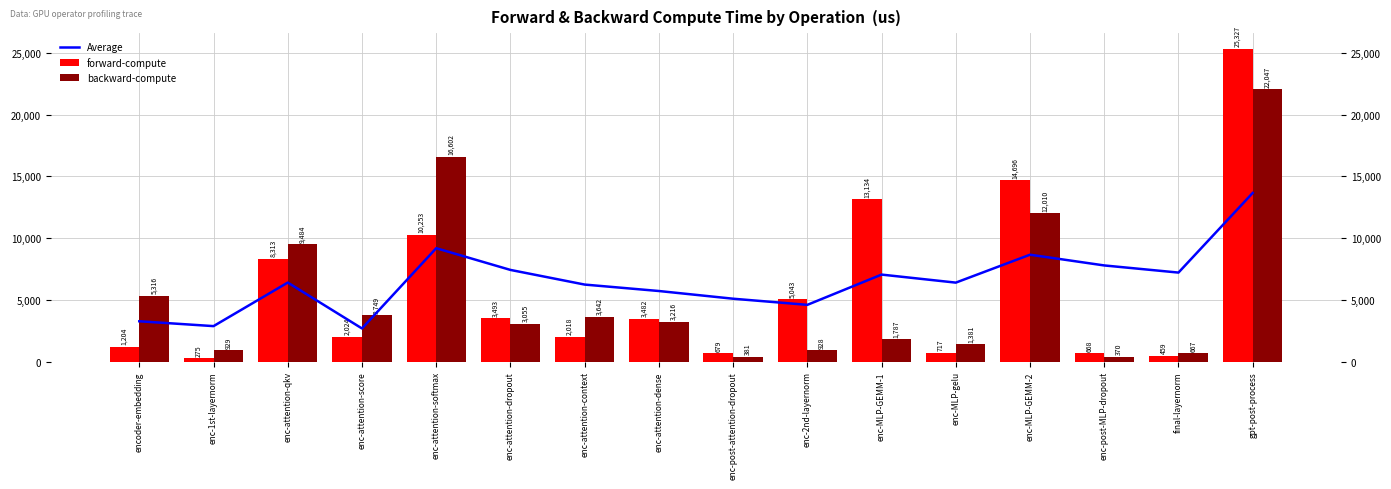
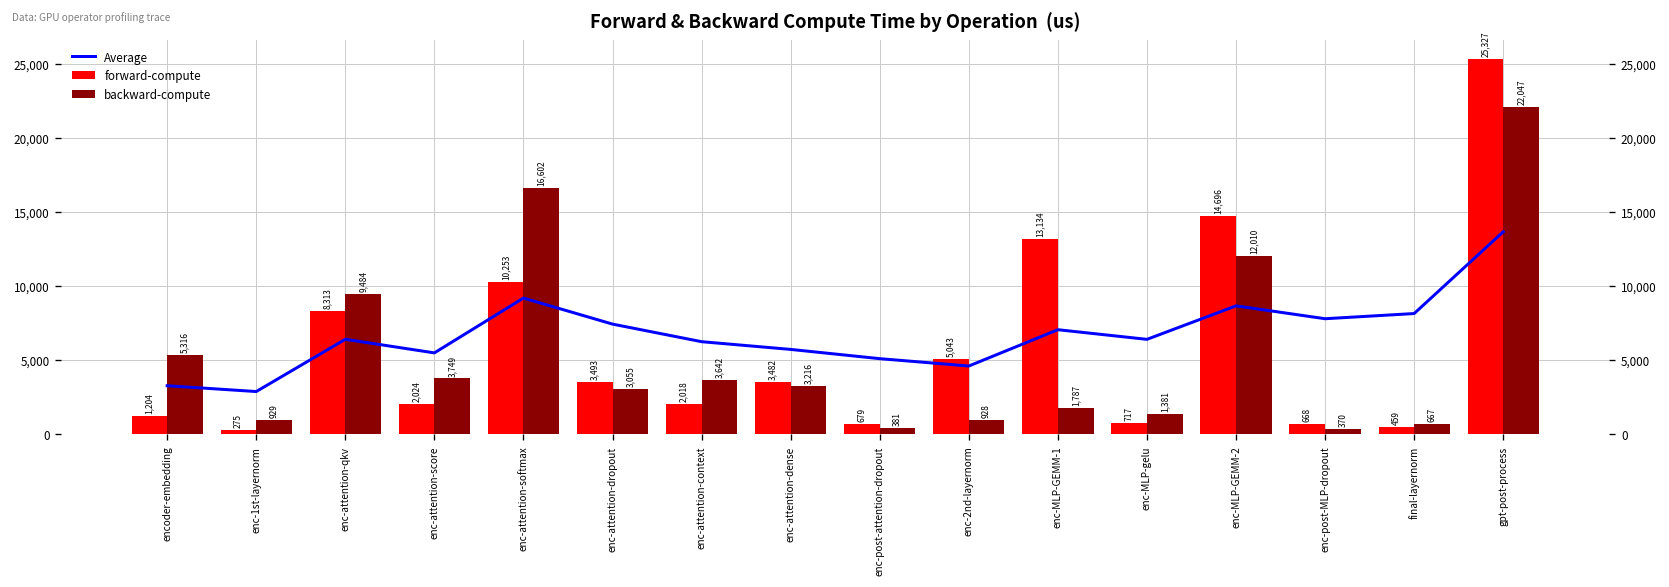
Average, enc-attention-score: 2,700 -> 5,500
Average, final-layernorm: 7,200 -> 8,100
